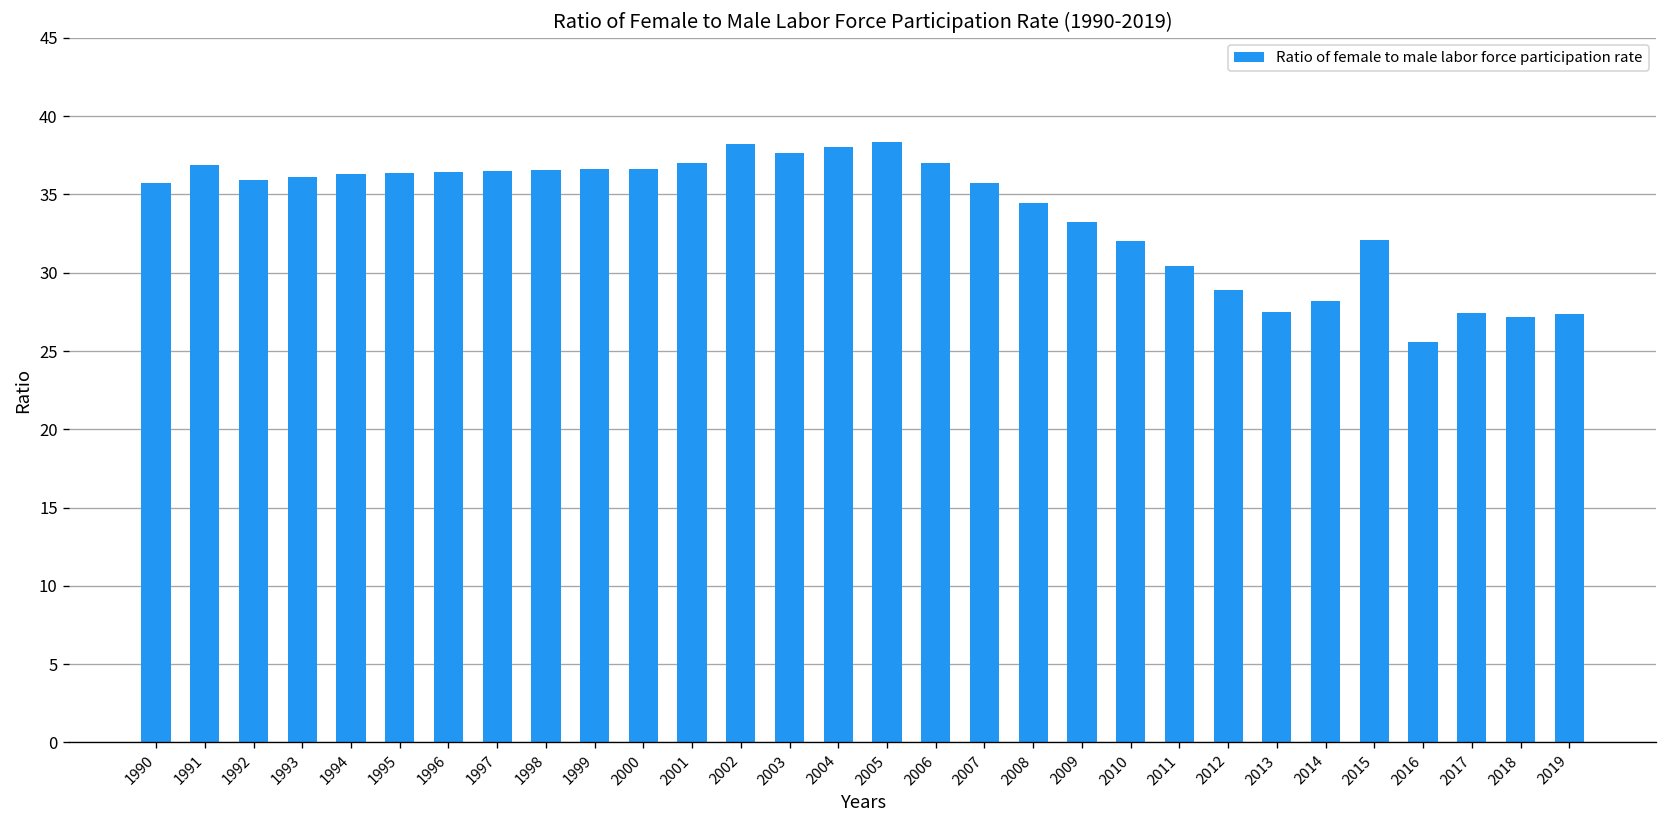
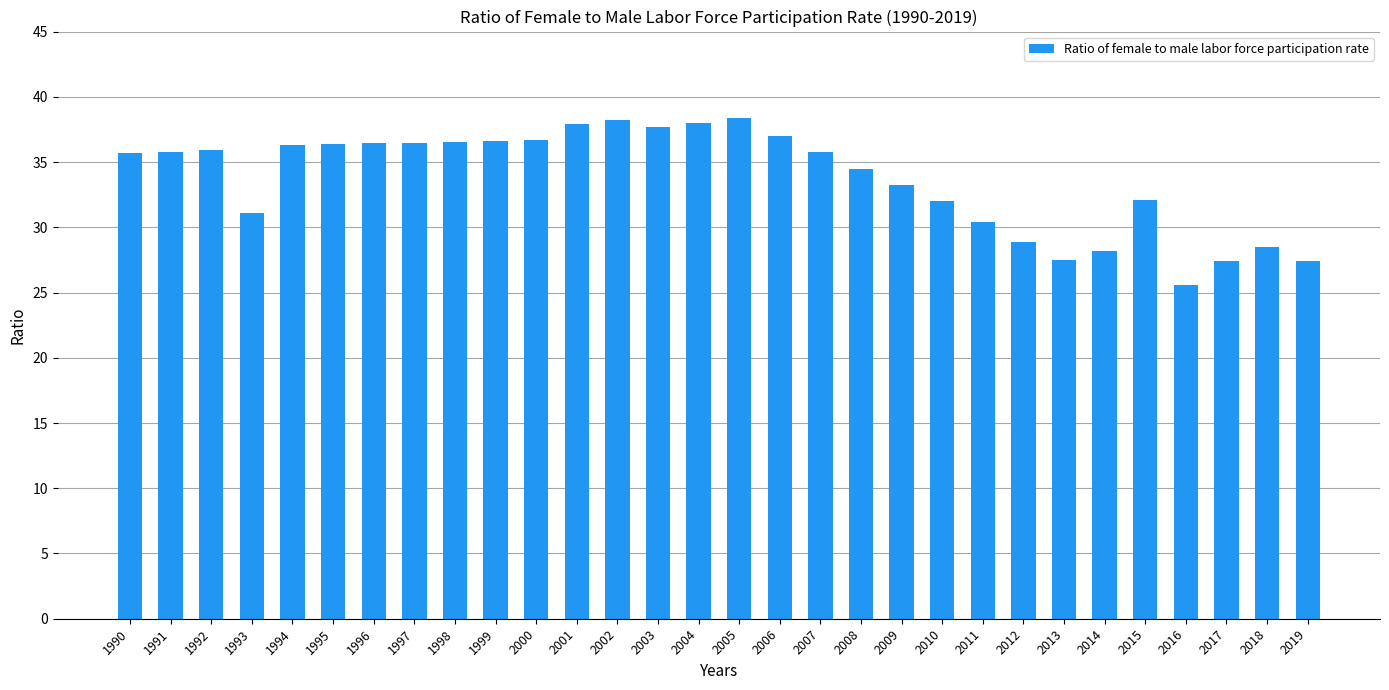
1991: 36.9 -> 35.8
1993: 36.1 -> 31.1
2001: 37.0 -> 37.9
2018: 27.2 -> 28.5
